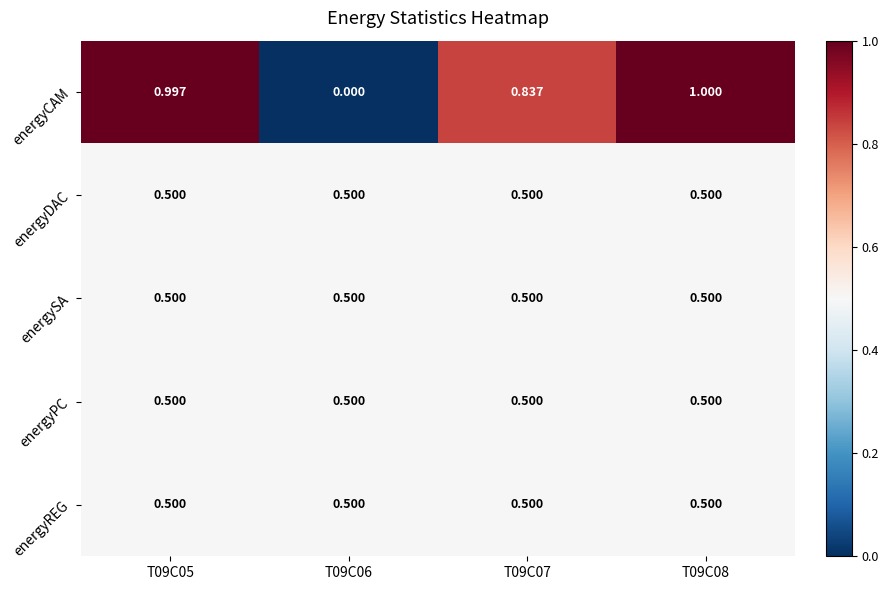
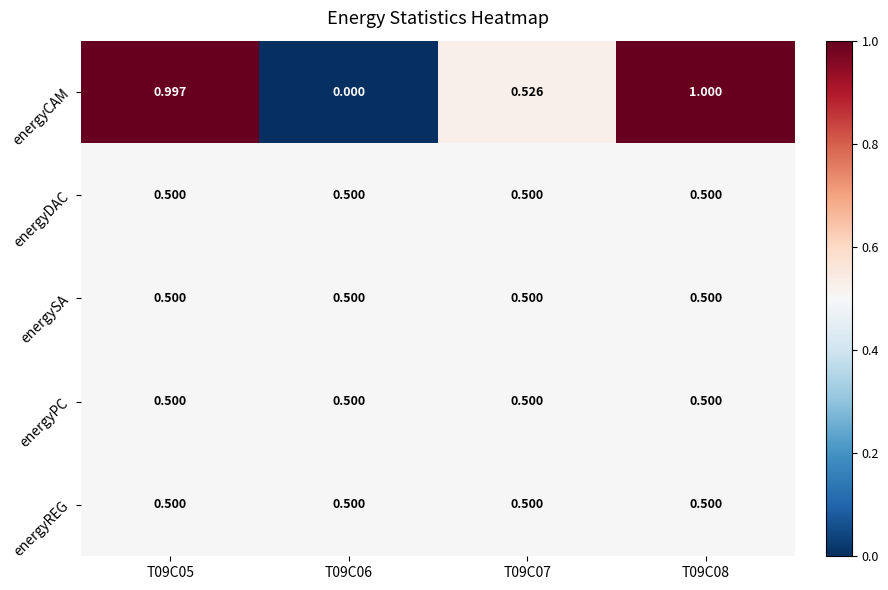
energyCAM, T09C07: 0.837 -> 0.526
